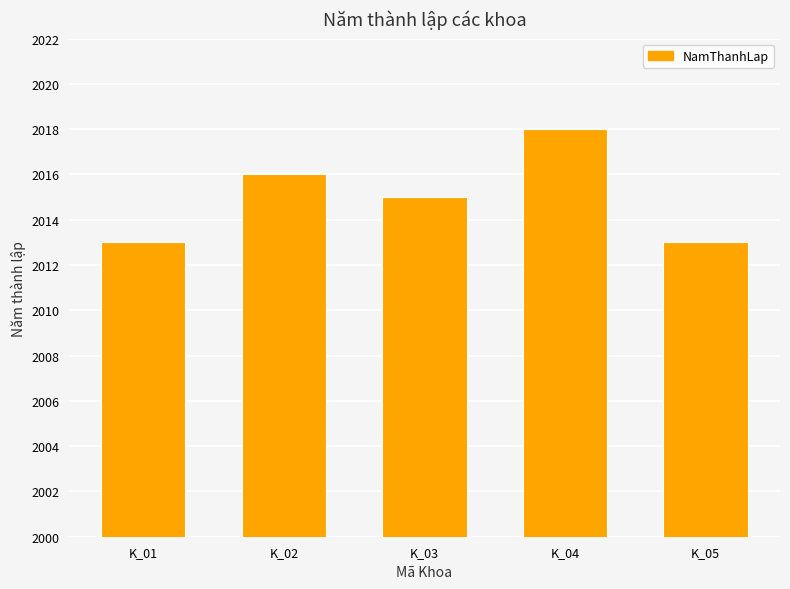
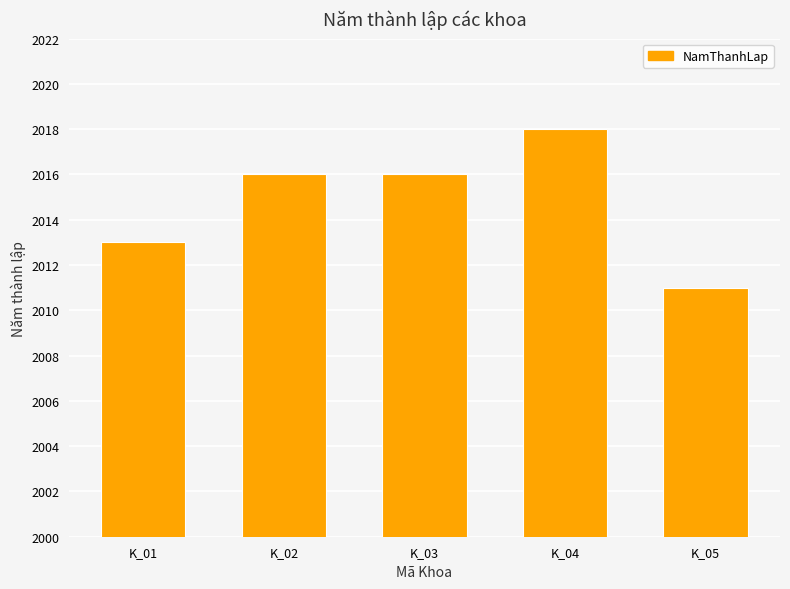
K_03: 2015 -> 2016
K_05: 2013 -> 2011
